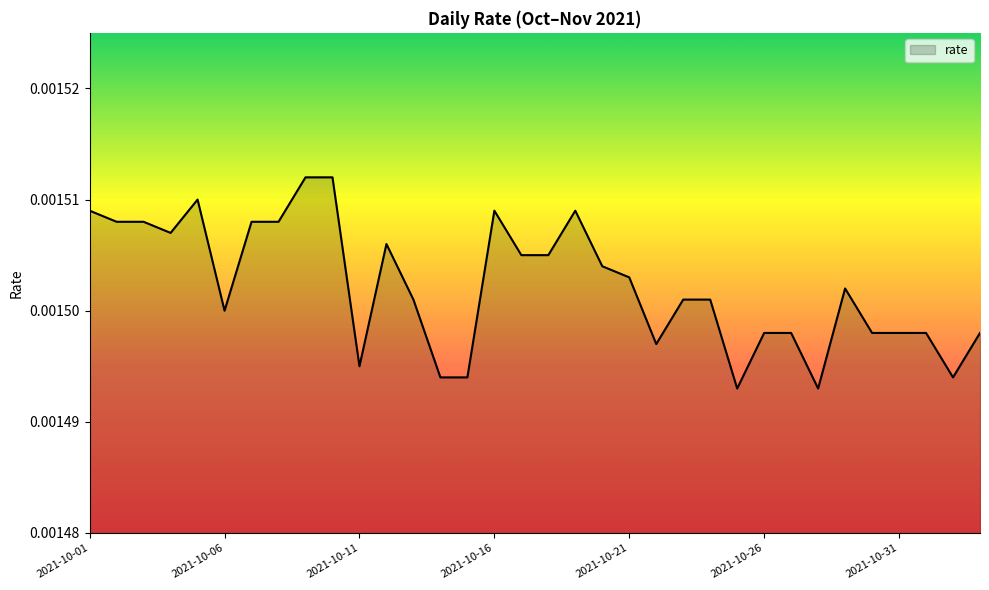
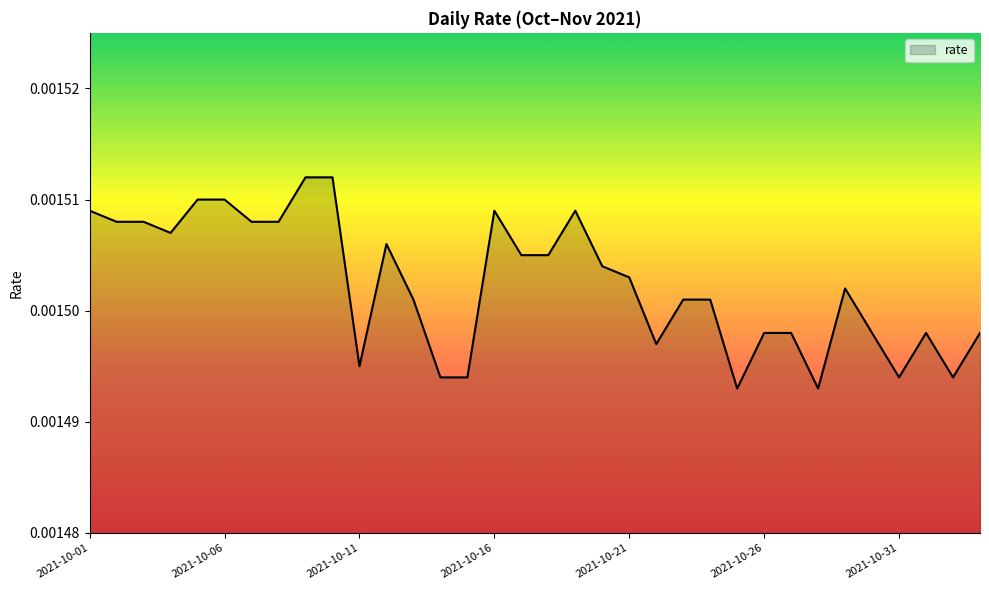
2021-10-06: 0.00150 -> 0.00151
2021-10-31: 0.001498 -> 0.001494
